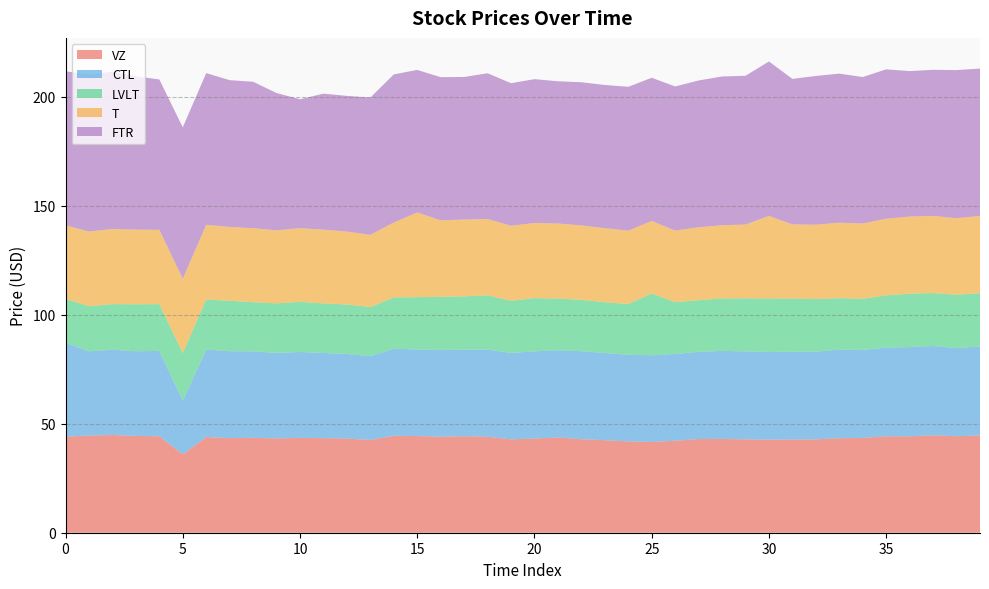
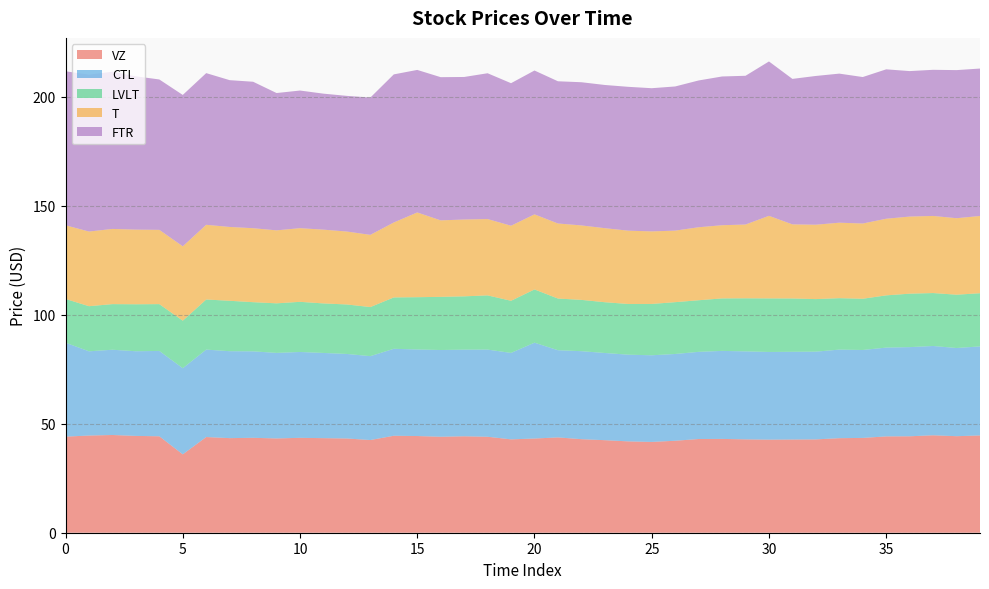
CTL, 5: 25 -> 40
FTR, 10: 59 -> 63
CTL, 20: 40 -> 44
LVLT, 25: 28 -> 24
